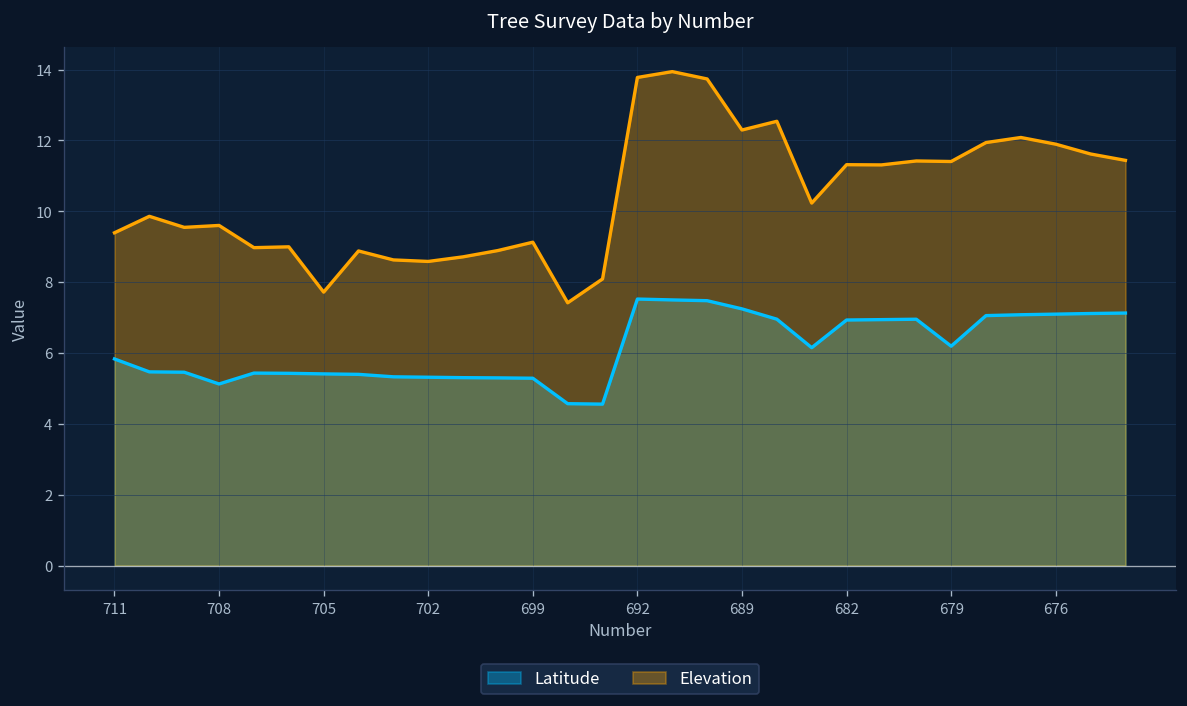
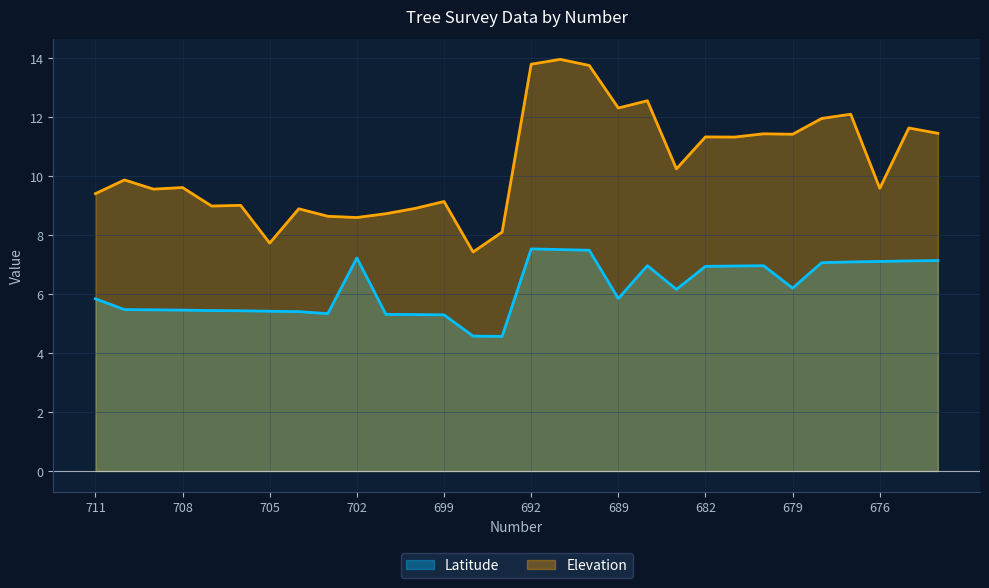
Latitude, 708: 5.1 -> 5.5
Latitude, 702: 5.3 -> 7.2
Latitude, 689: 7.2 -> 5.8
Elevation, 676: 11.9 -> 9.6
